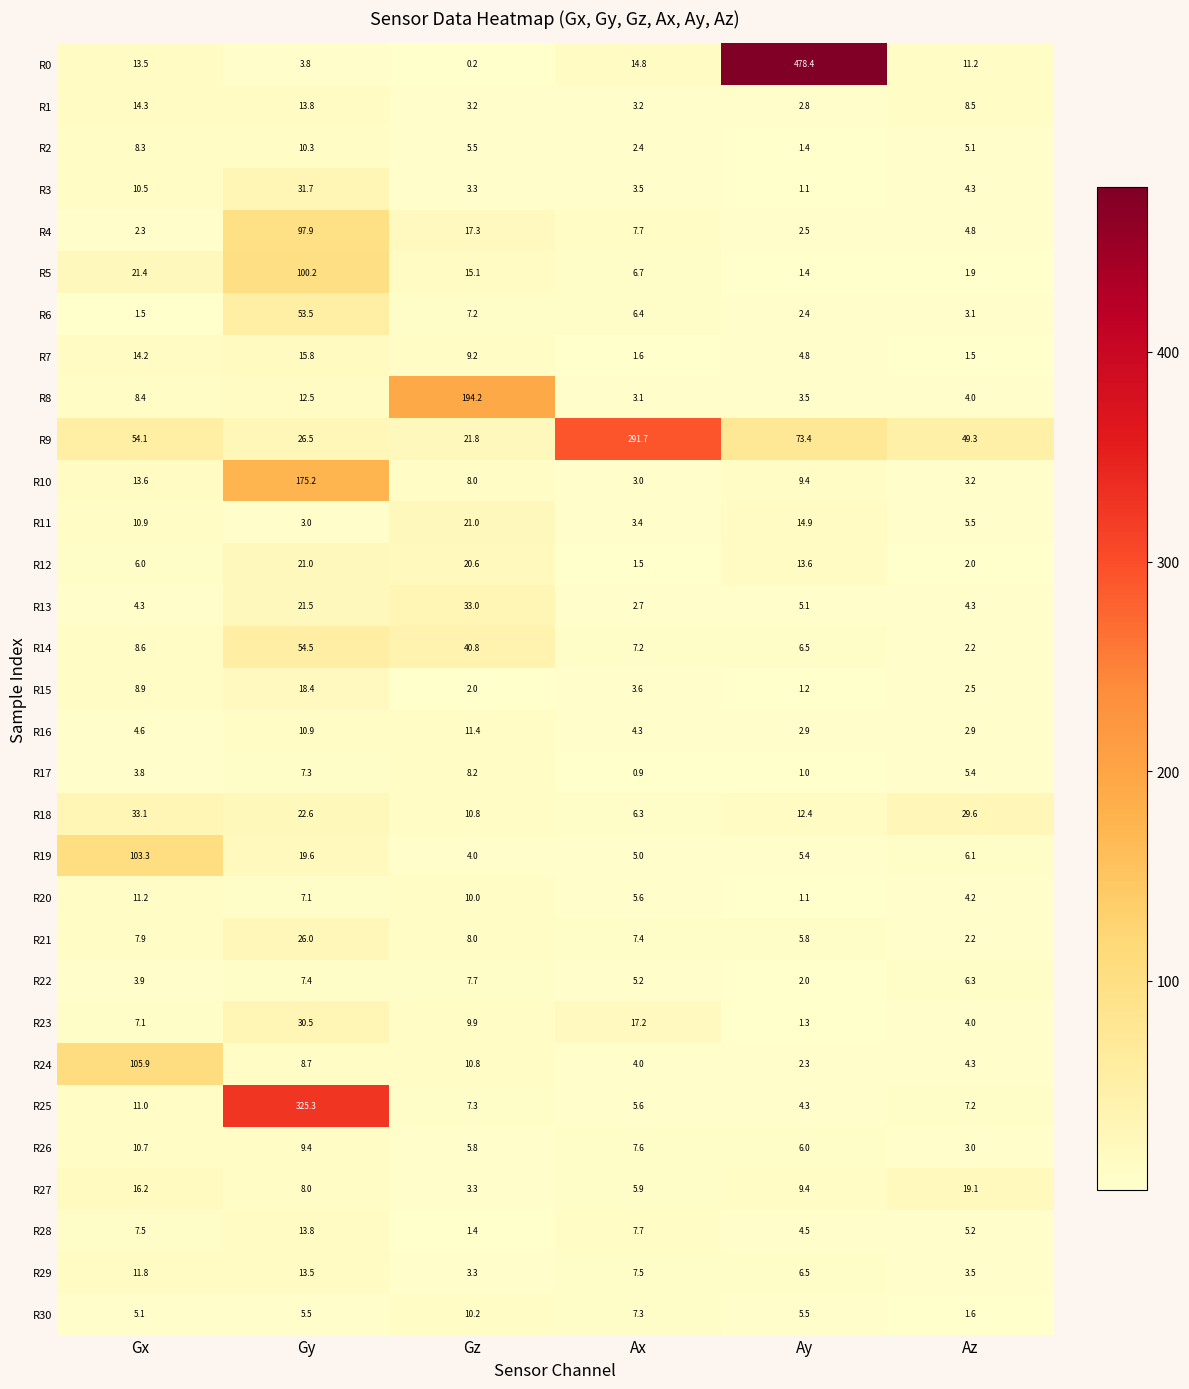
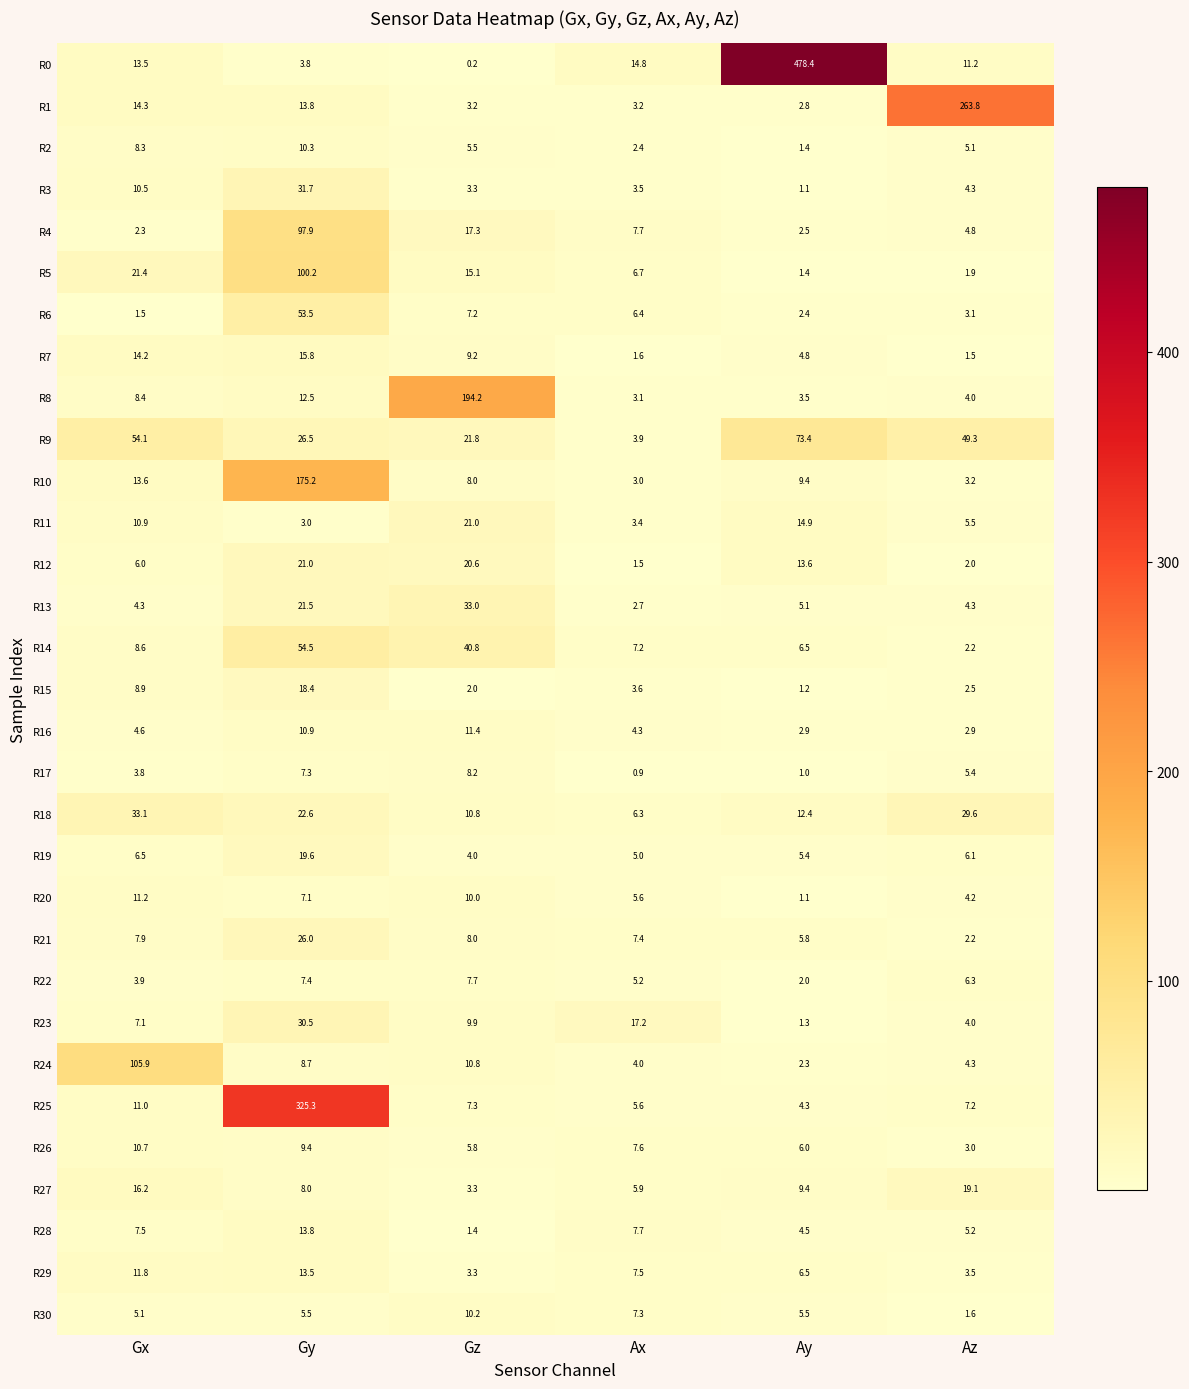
R1, Az: 8.5 -> 263.8
R9, Ax: 291.7 -> 3.9
R19, Gx: 103.3 -> 6.5
